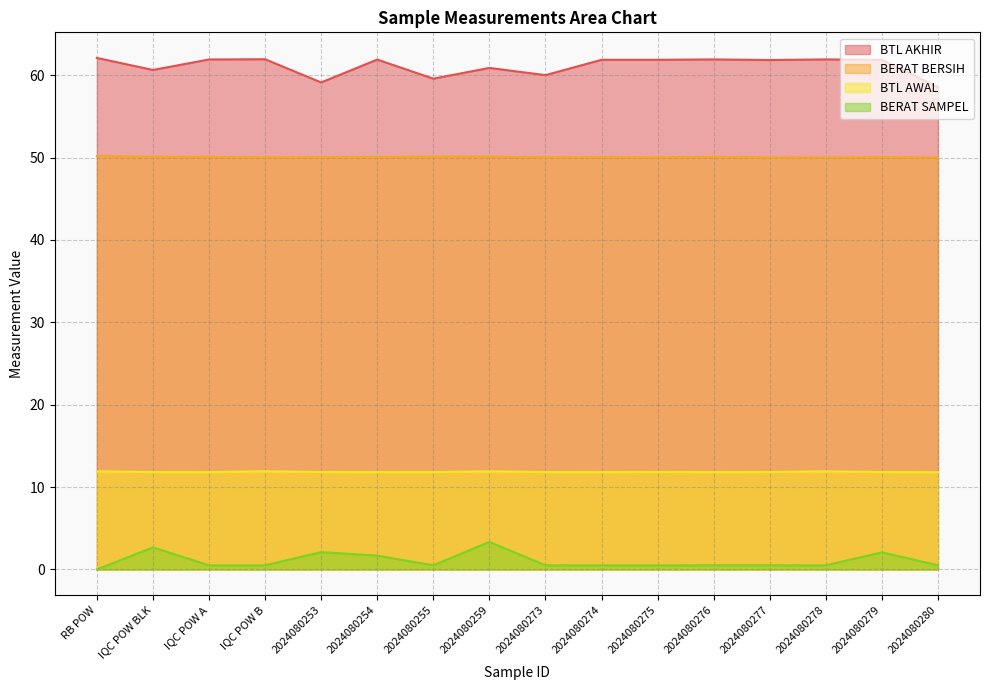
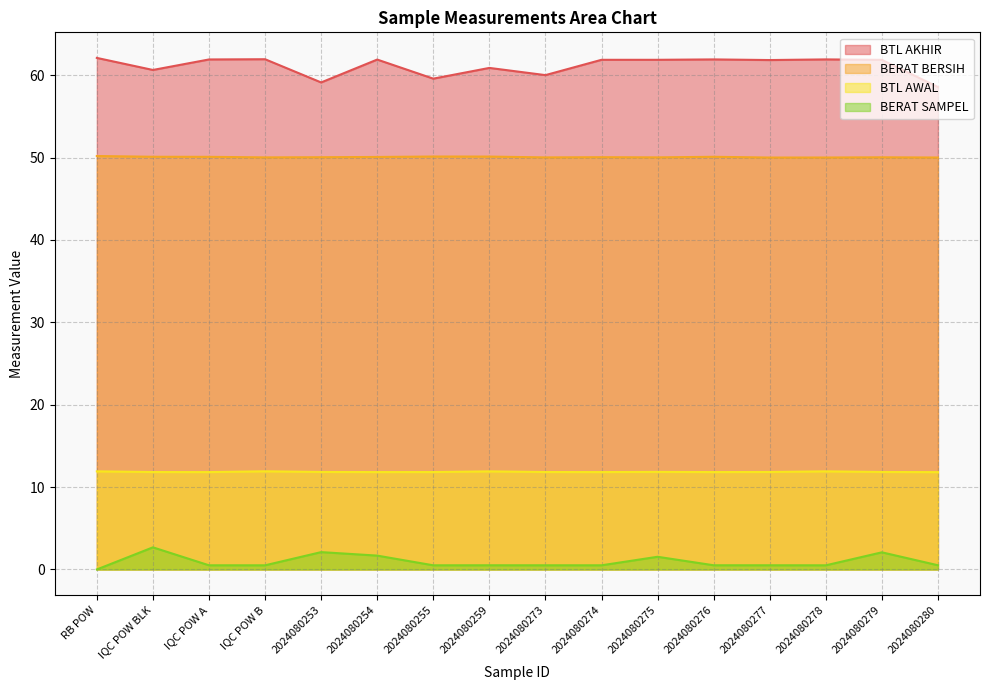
BERAT SAMPEL, 2024080259: 3 -> 1
BERAT SAMPEL, 2024080275: 1 -> 2
